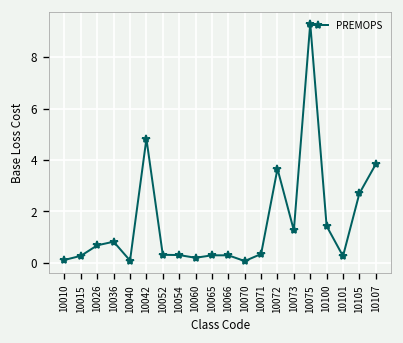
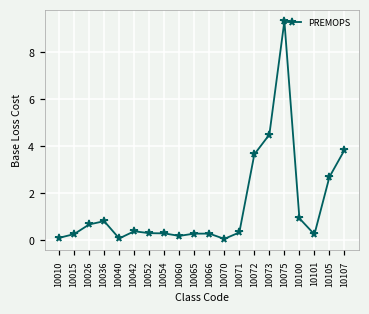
10042: 4.8 -> 0.4
10073: 1.3 -> 4.5
10100: 1.4 -> 0.9
